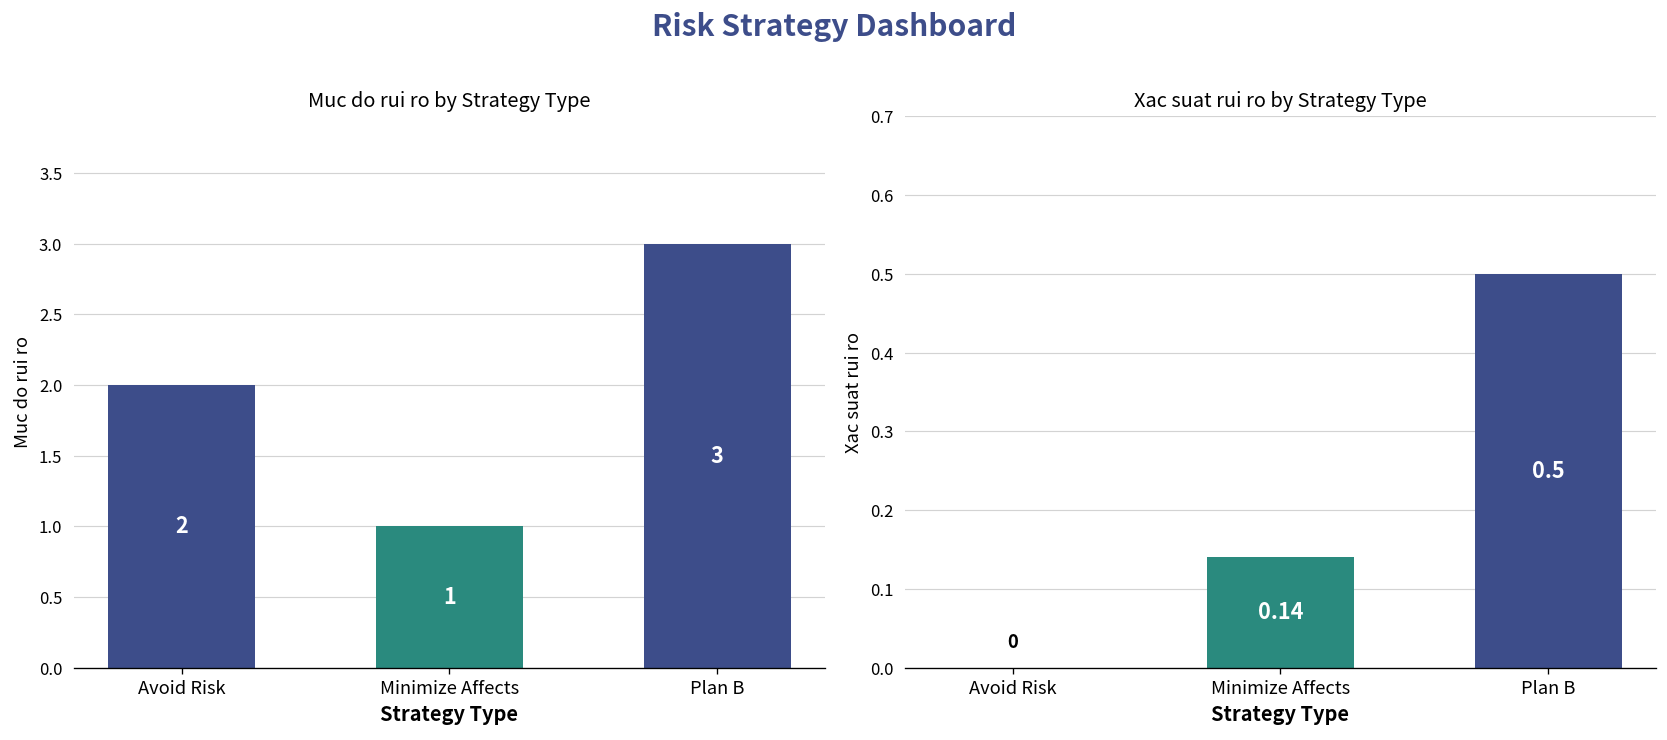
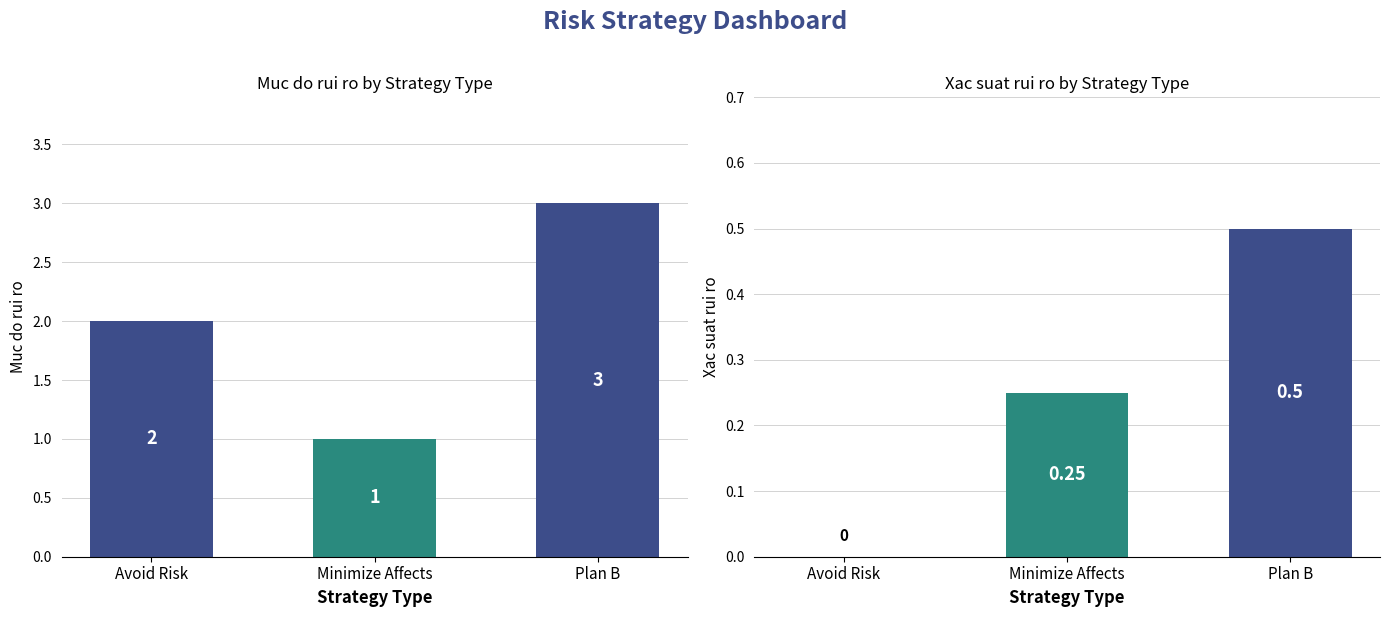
Xac suat rui ro by Strategy Type, Minimize Affects: 0.14 -> 0.25
